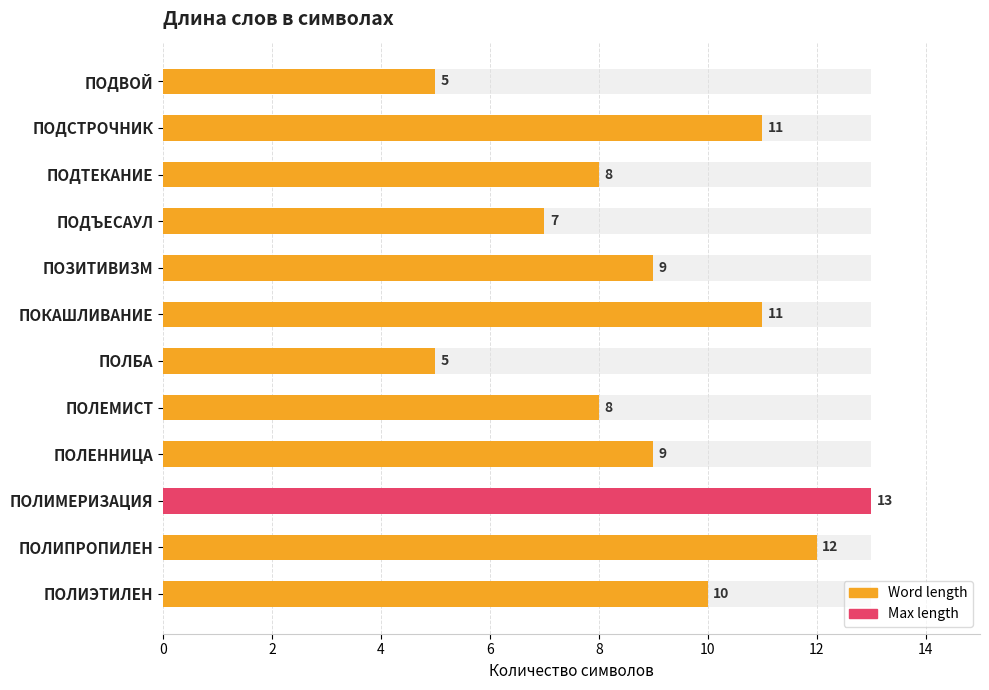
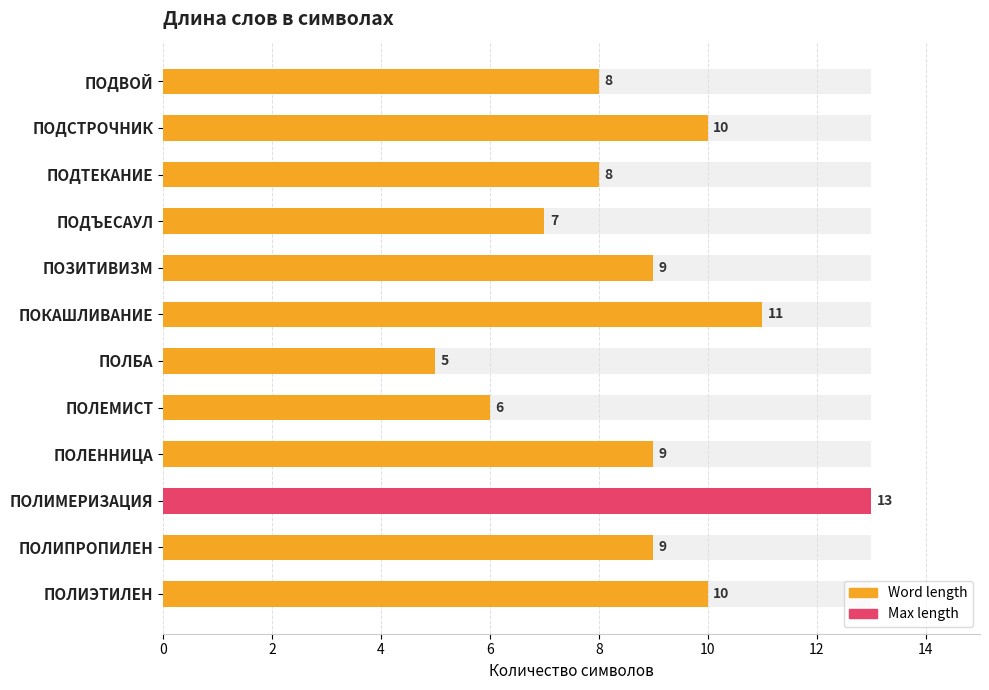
Word length, ПОДВОЙ: 5 -> 8
Word length, ПОДСТРОЧНИК: 11 -> 10
Word length, ПОЛЕМИСТ: 8 -> 6
Word length, ПОЛИПРОПИЛЕН: 12 -> 9
